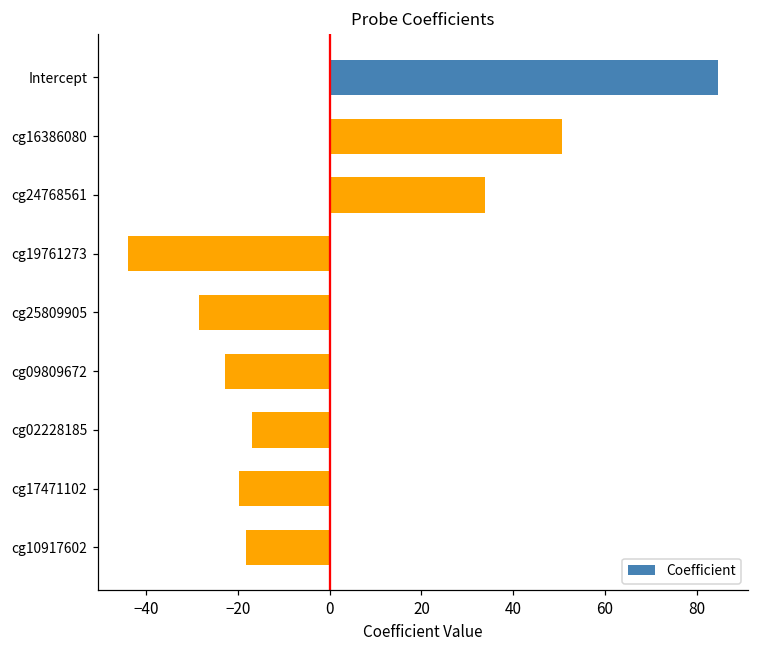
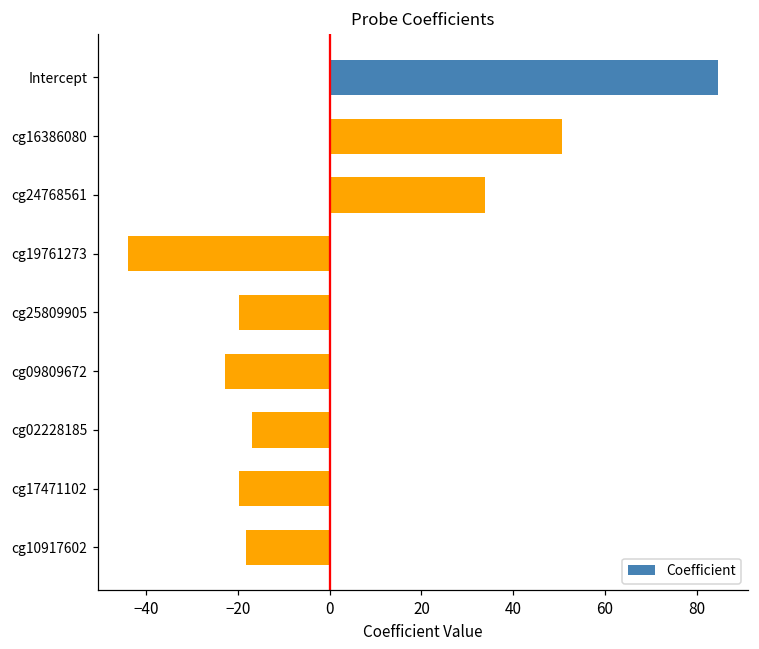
cg25809905: -28 -> -20
